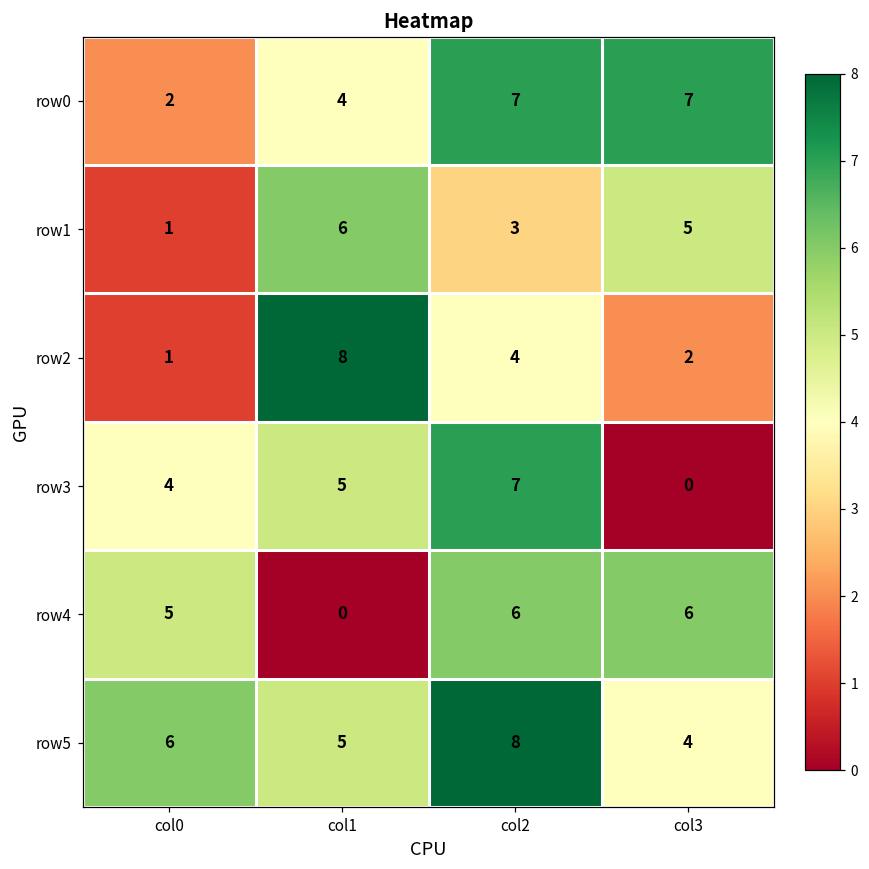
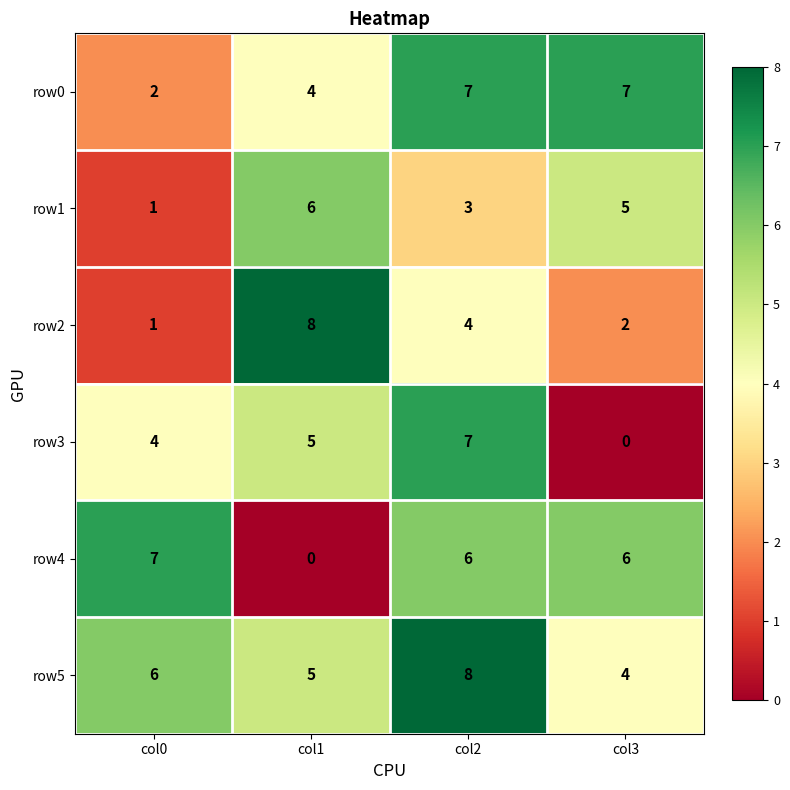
row4, col0: 5 -> 7
